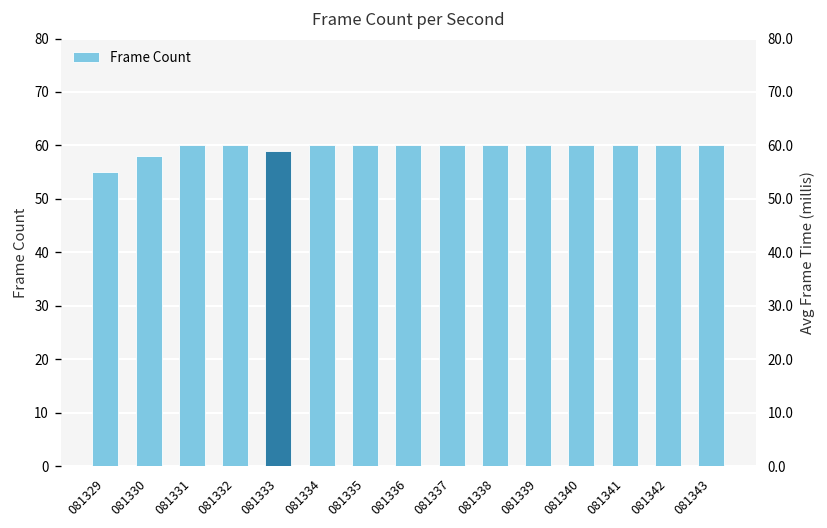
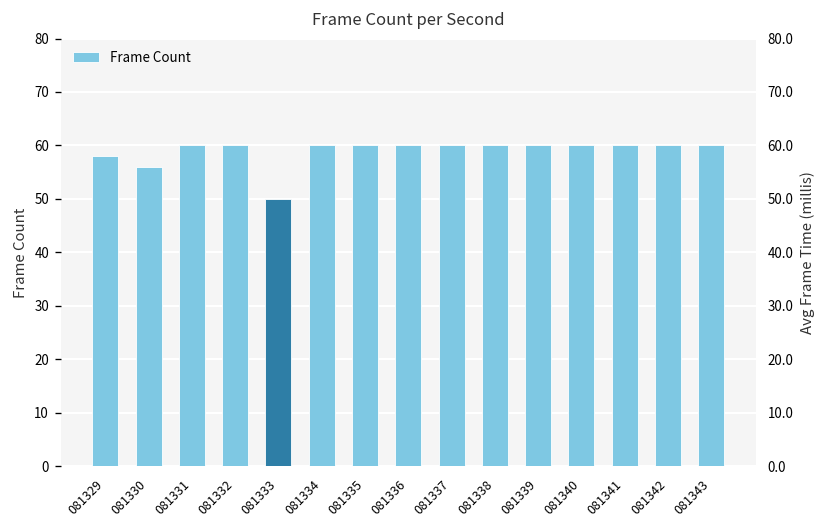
081329: 55 -> 58
081330: 58 -> 56
081333: 59 -> 50
